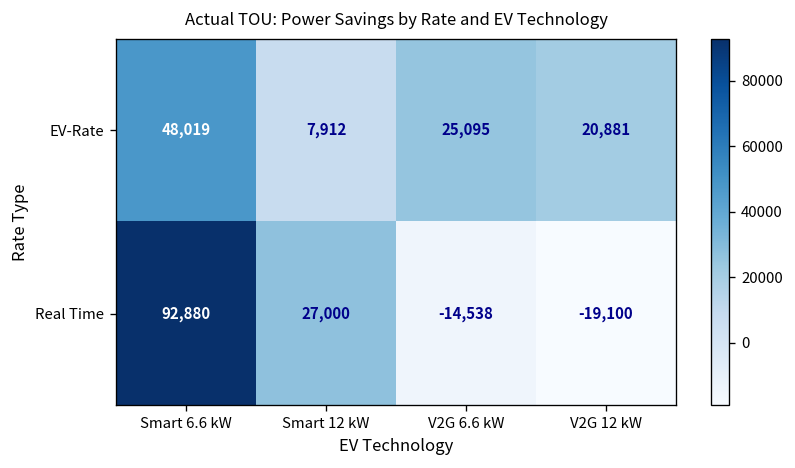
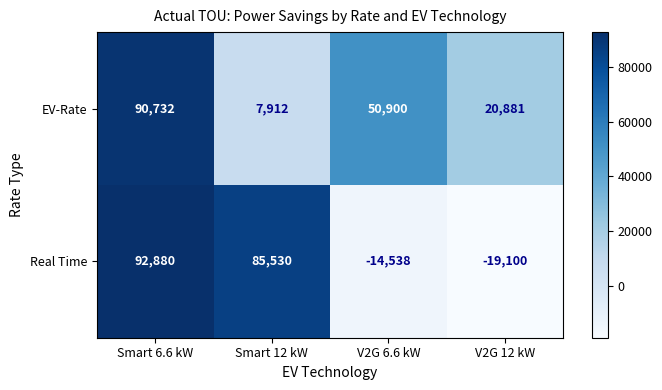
EV-Rate, Smart 6.6 kW: 48,019 -> 90,732
EV-Rate, V2G 6.6 kW: 25,095 -> 50,900
Real Time, Smart 12 kW: 27,000 -> 85,530
